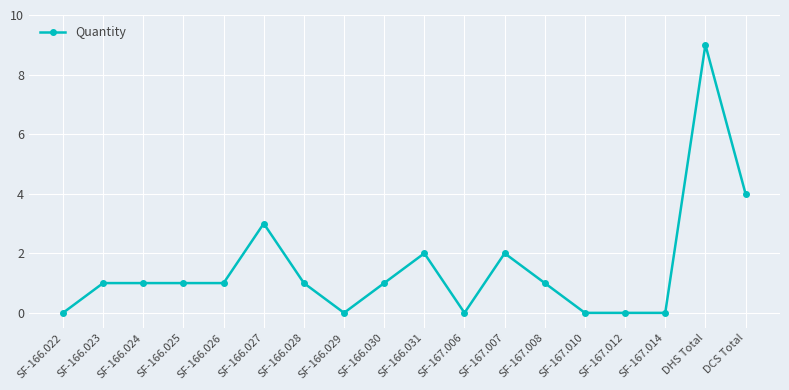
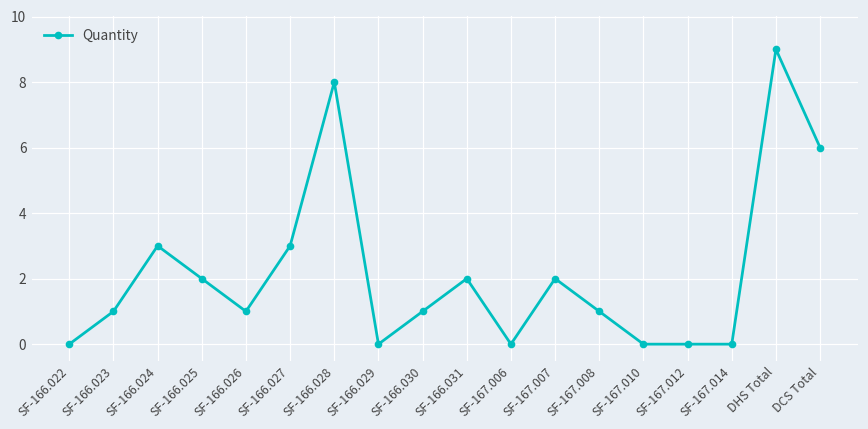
SF-166.024: 1 -> 3
SF-166.025: 1 -> 2
SF-166.028: 1 -> 8
DCS Total: 4 -> 6
